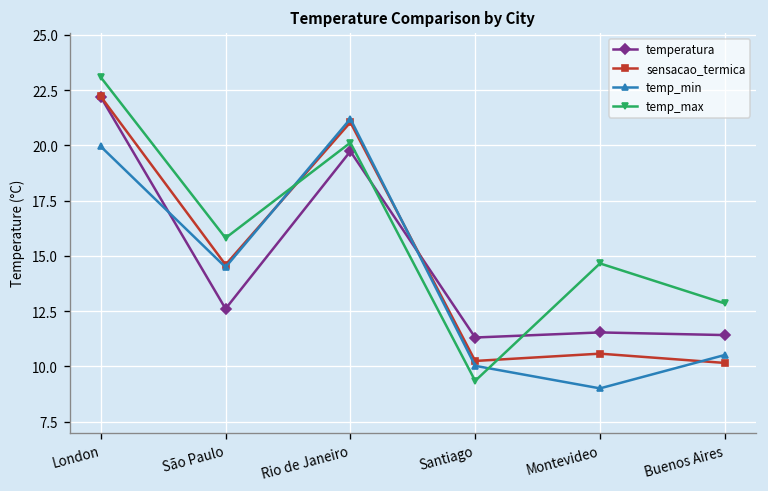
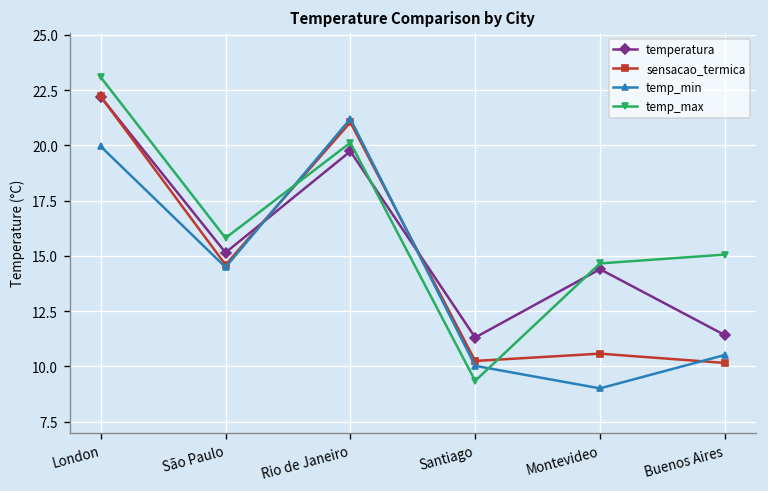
temperatura, São Paulo: 12.6 -> 15.2
temperatura, Montevideo: 11.5 -> 14.4
temp_max, Buenos Aires: 12.9 -> 15.1
